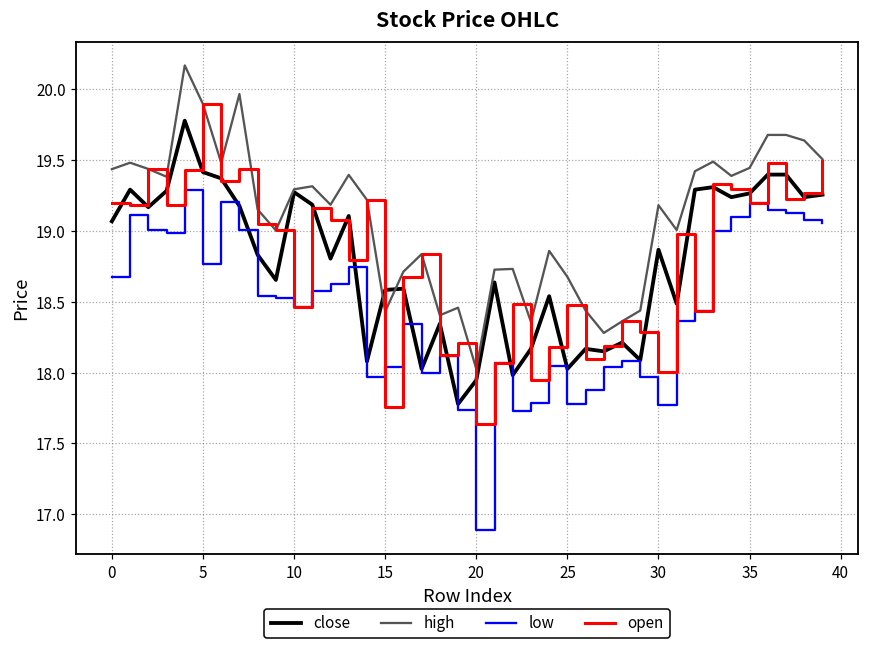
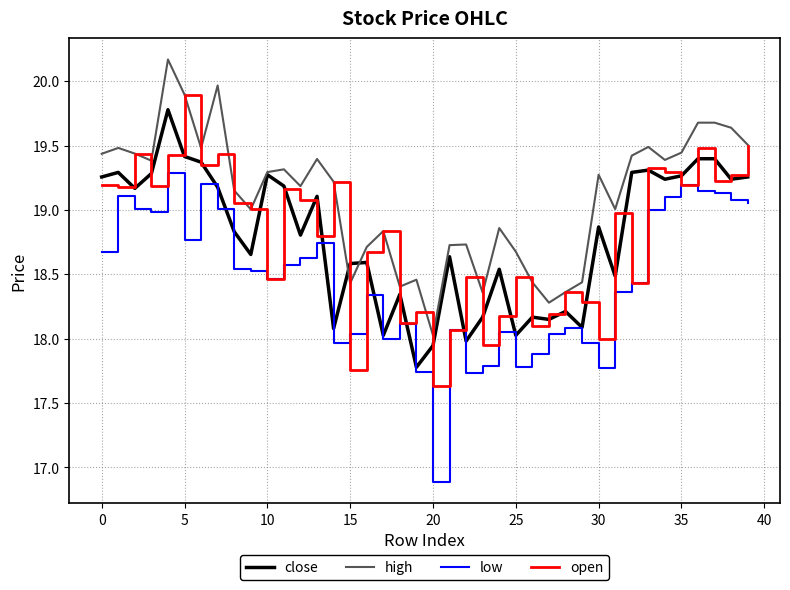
close, 0: 19.07 -> 19.26
high, 30: 19.18 -> 19.27
